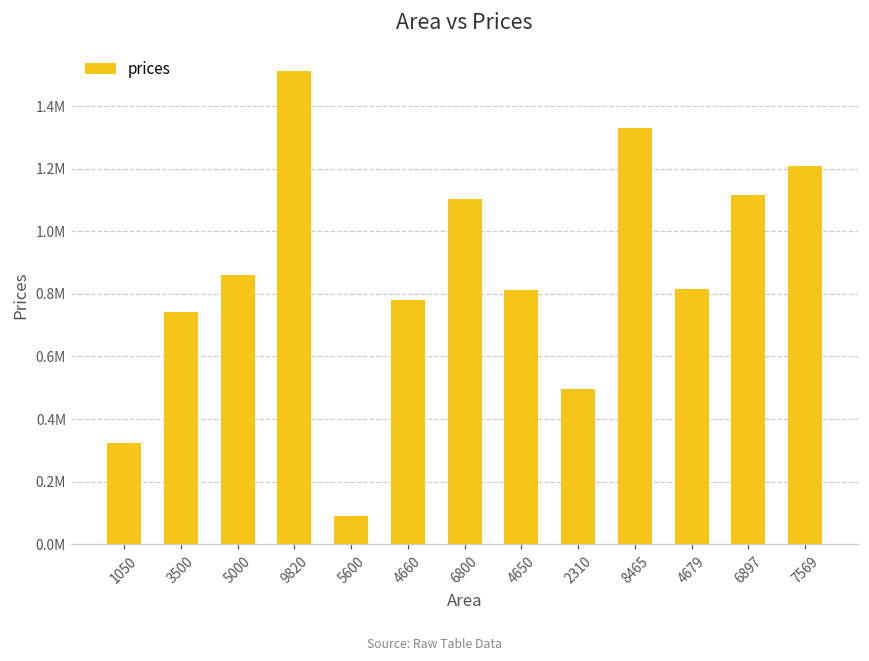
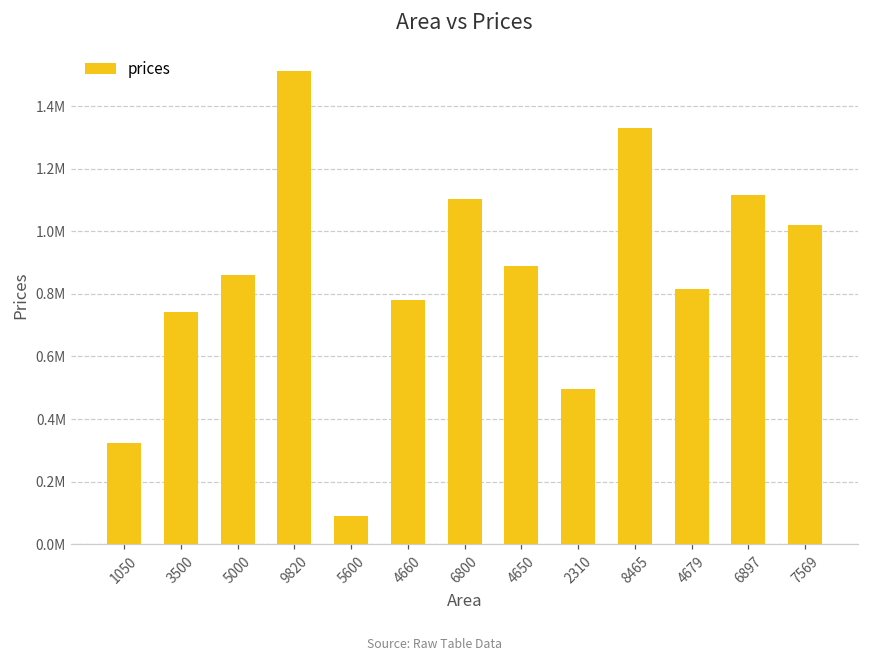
4650: 810000 -> 890000
7569: 1210000 -> 1020000
